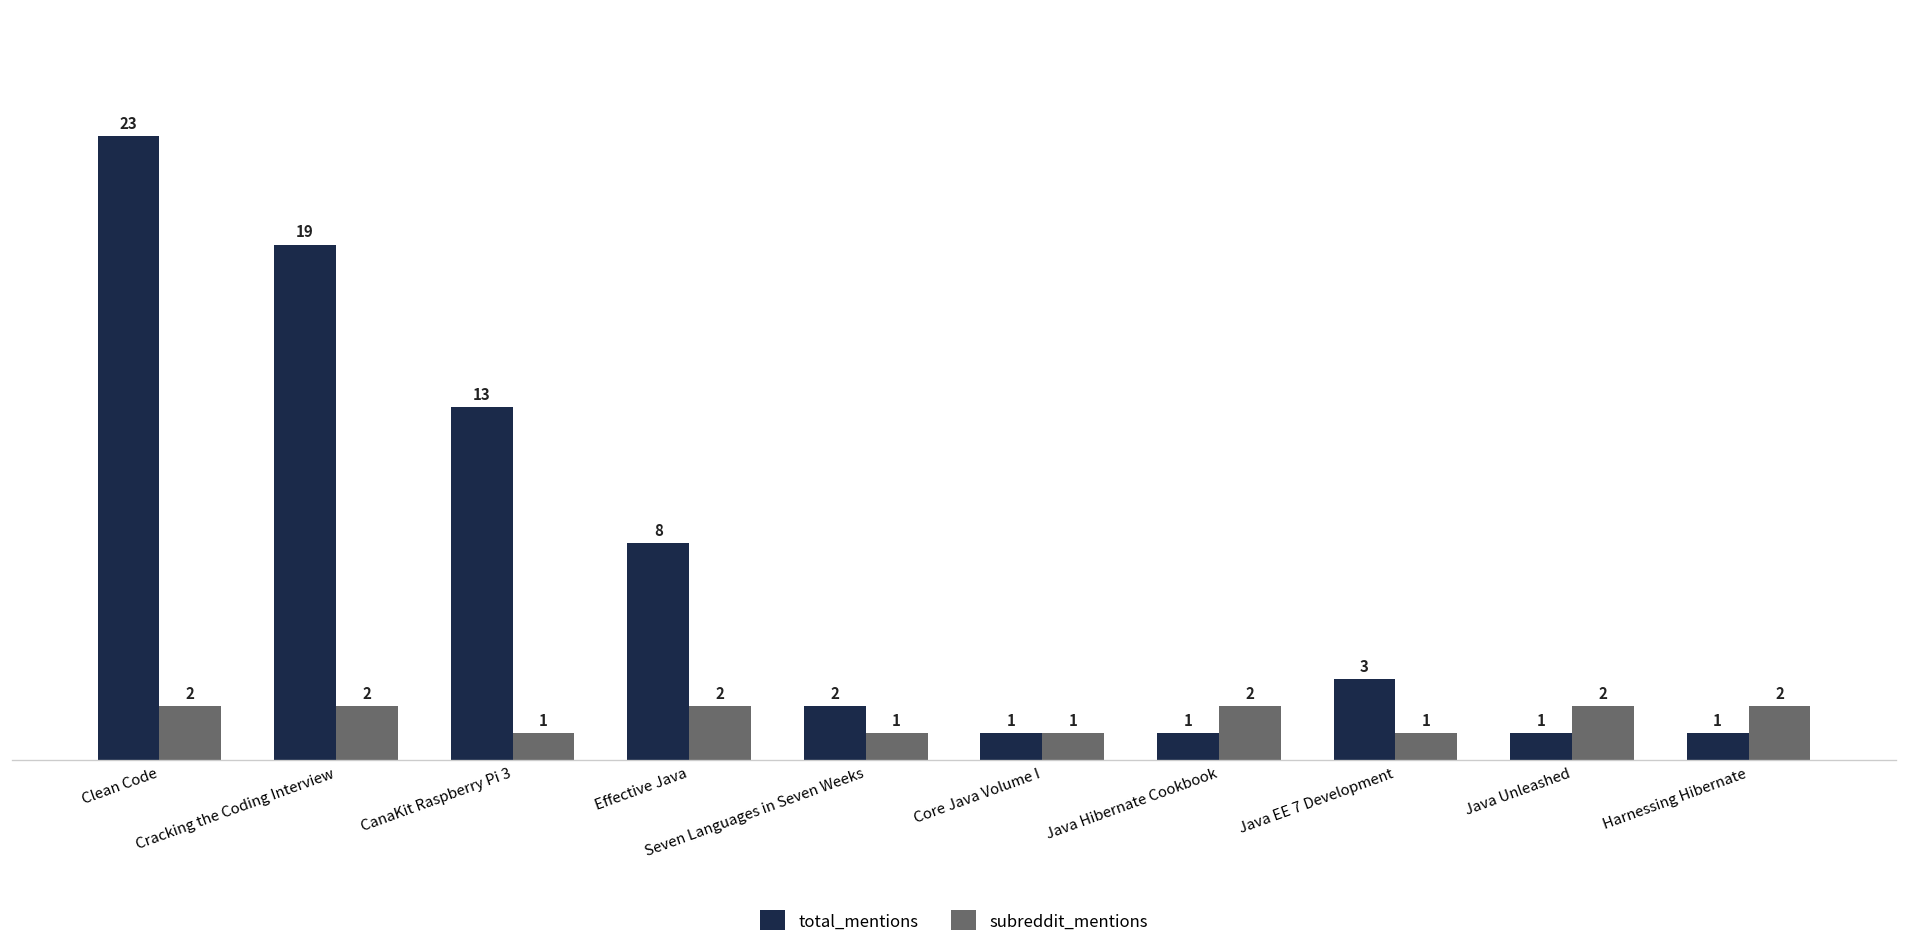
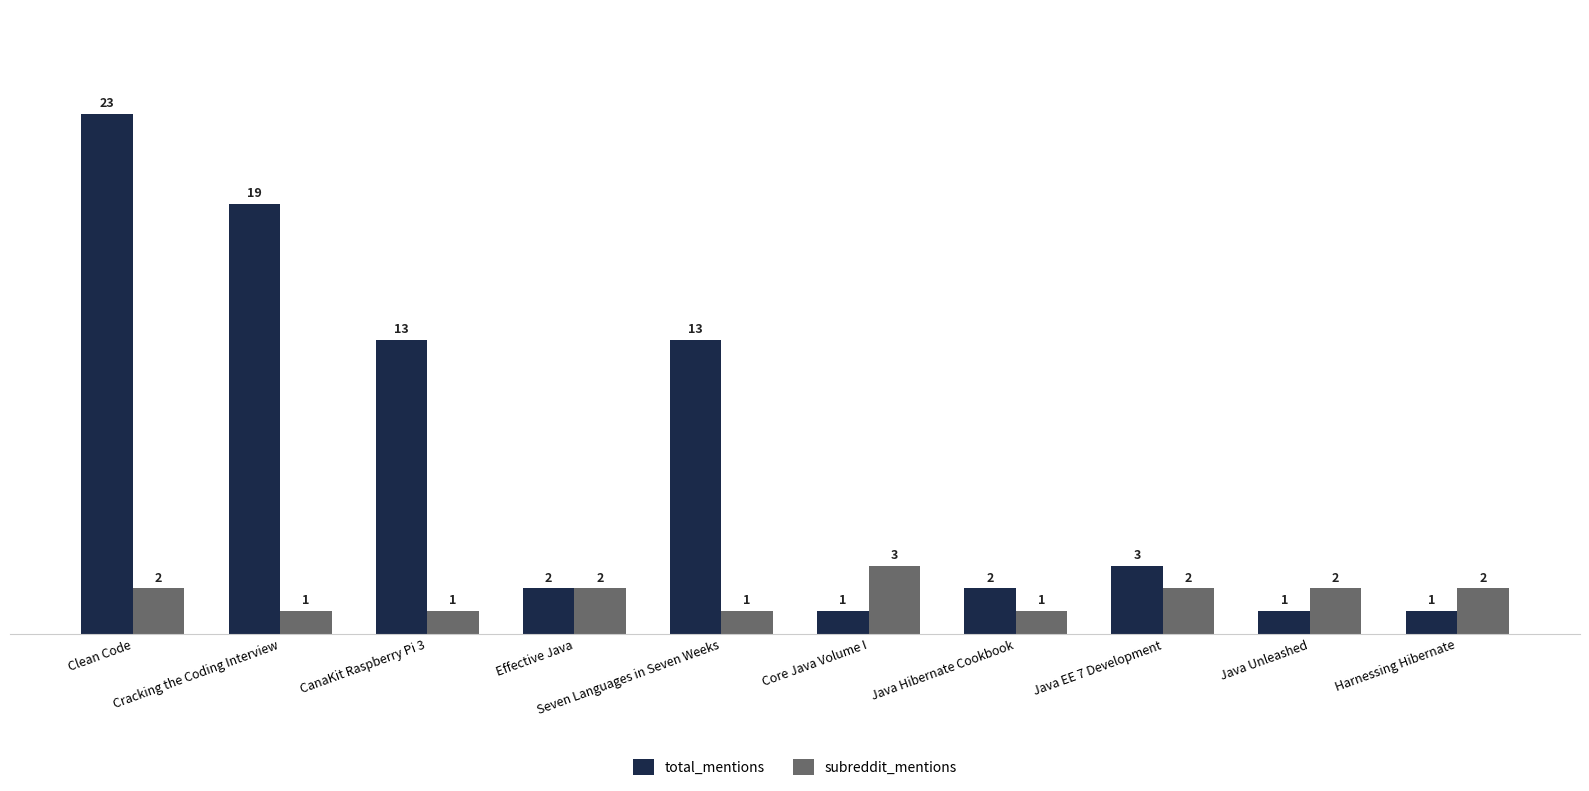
subreddit_mentions, Cracking the Coding Interview: 2 -> 1
total_mentions, Effective Java: 8 -> 2
total_mentions, Seven Languages in Seven Weeks: 2 -> 13
subreddit_mentions, Core Java Volume I: 1 -> 3
total_mentions, Java Hibernate Cookbook: 1 -> 2
subreddit_mentions, Java Hibernate Cookbook: 2 -> 1
subreddit_mentions, Java EE 7 Development: 1 -> 2
